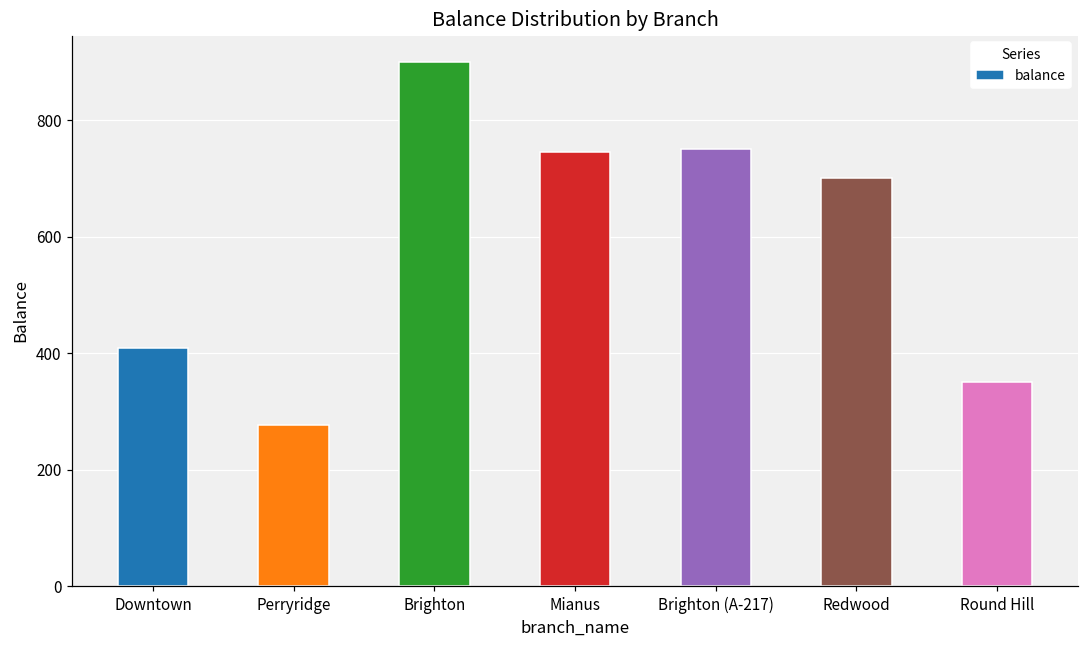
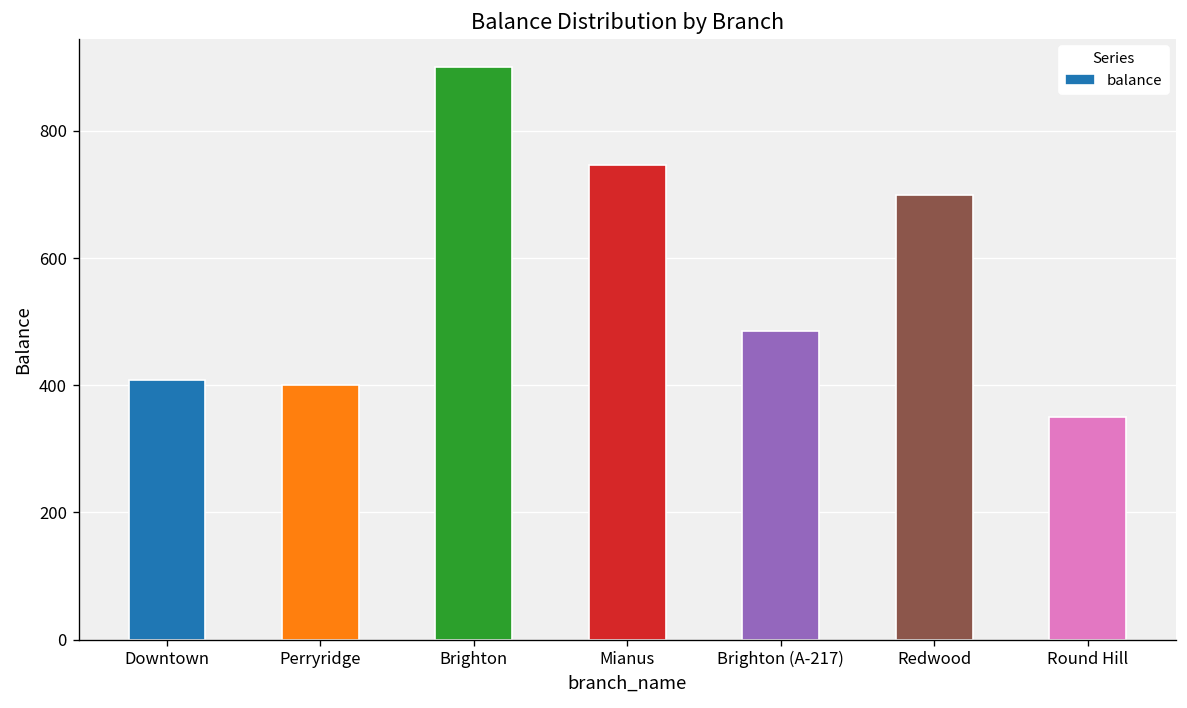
Perryridge: 280 -> 400
Brighton (A-217): 750 -> 490
